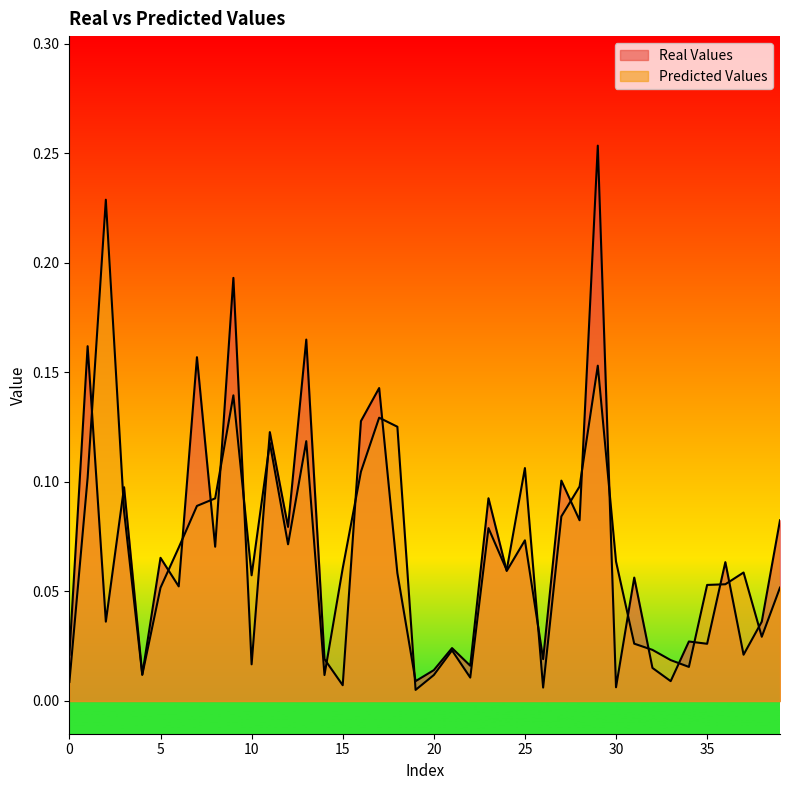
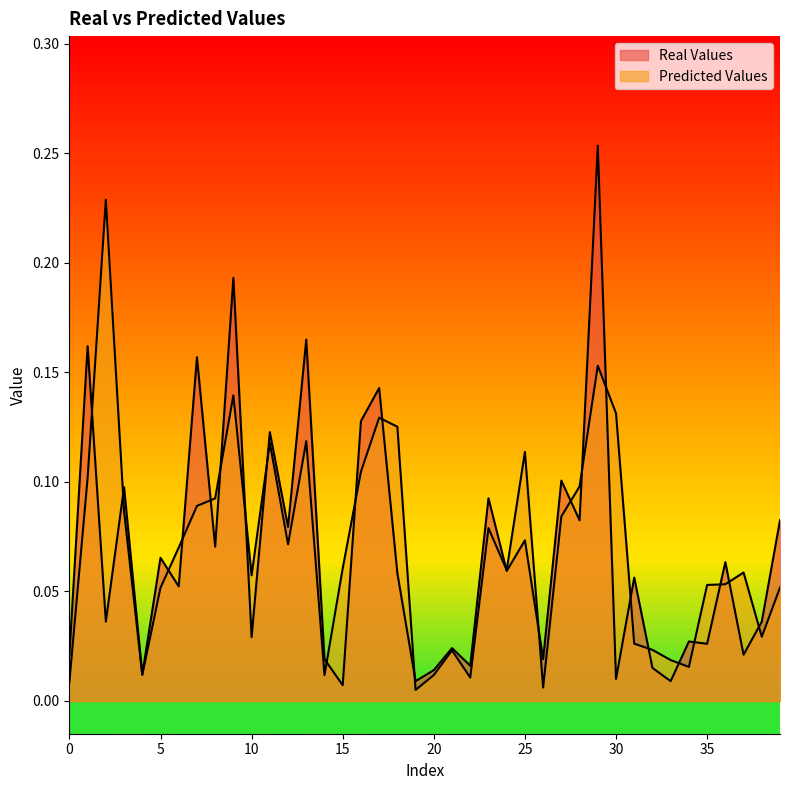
Real Values, 10: 0.017 -> 0.029
Predicted Values, 25: 0.106 -> 0.114
Real Values, 30: 0.006 -> 0.010
Predicted Values, 30: 0.064 -> 0.131
